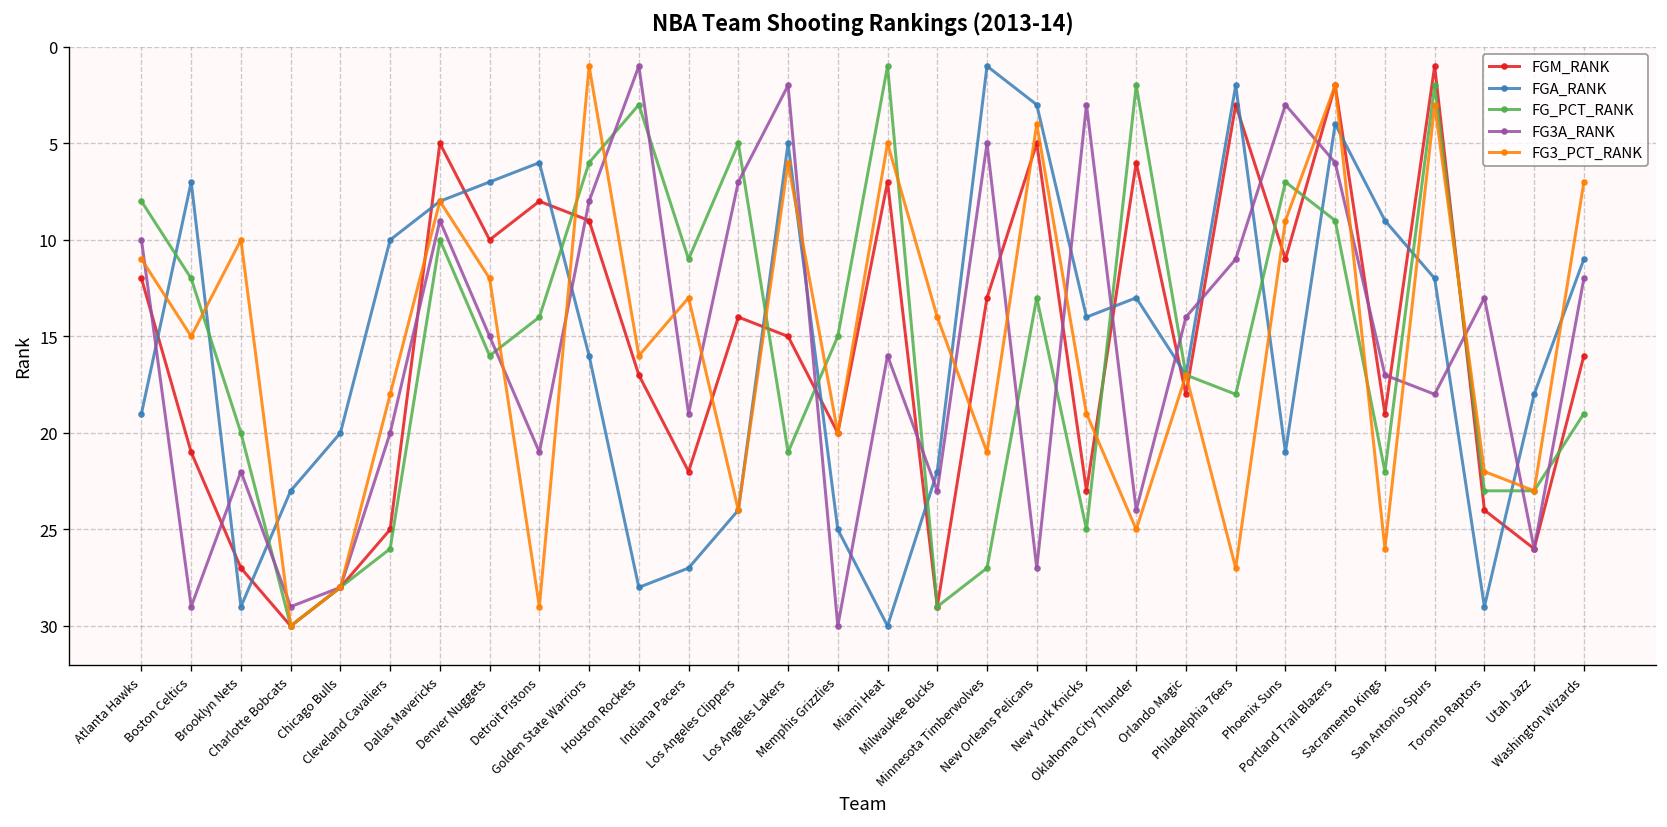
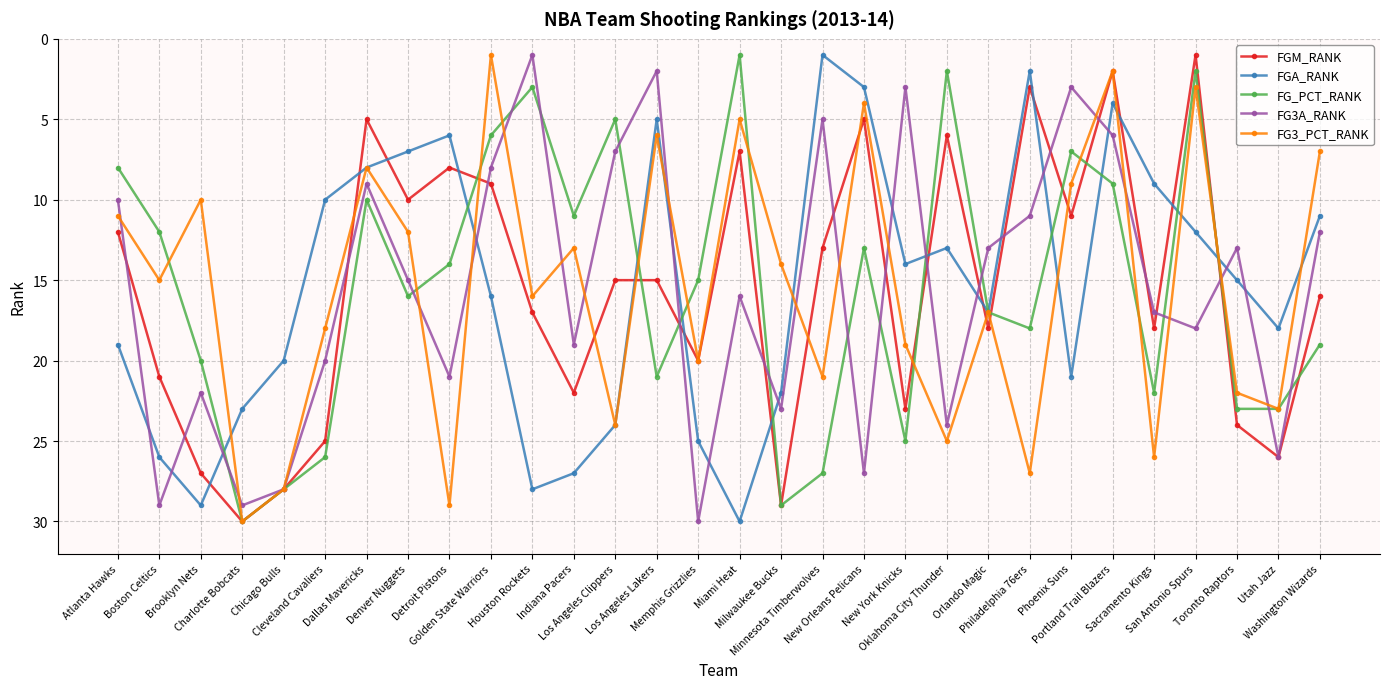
FGA_RANK, Boston Celtics: 7 -> 26
FGM_RANK, Los Angeles Clippers: 14 -> 15
FG3A_RANK, Orlando Magic: 14 -> 13
FGM_RANK, Sacramento Kings: 19 -> 18
FGA_RANK, Toronto Raptors: 29 -> 15
